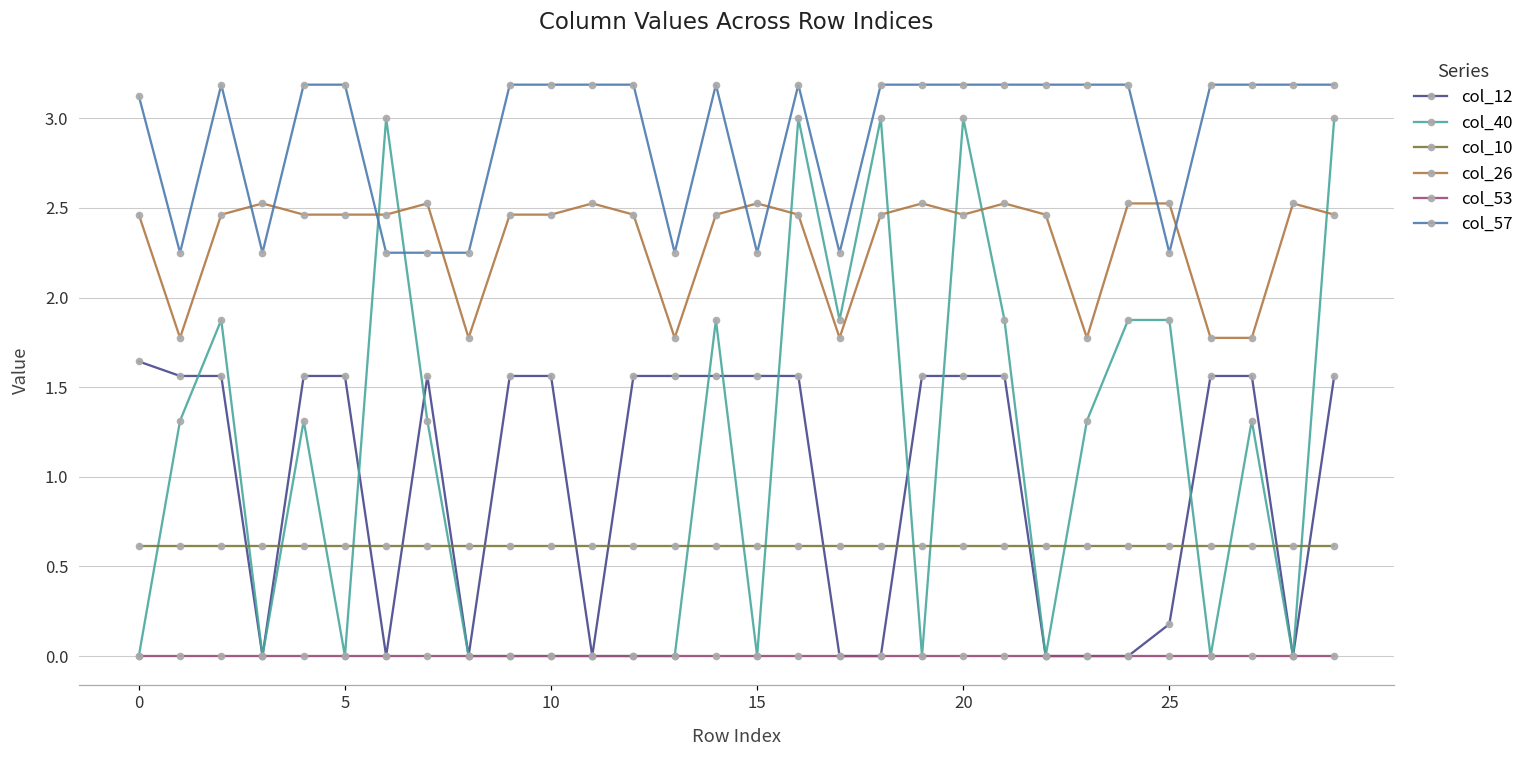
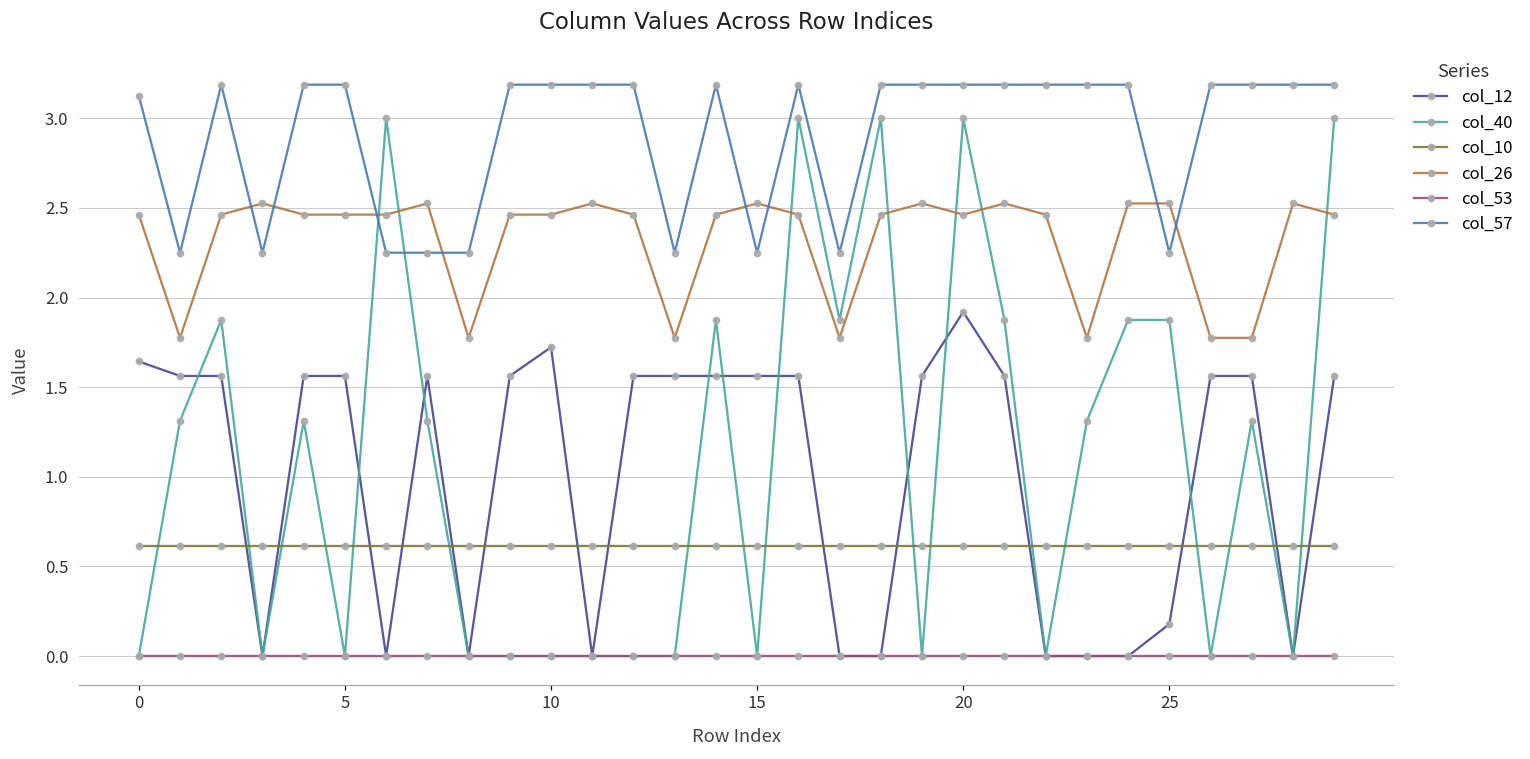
col_12, 10: 1.56 -> 1.72
col_12, 20: 1.56 -> 1.92
